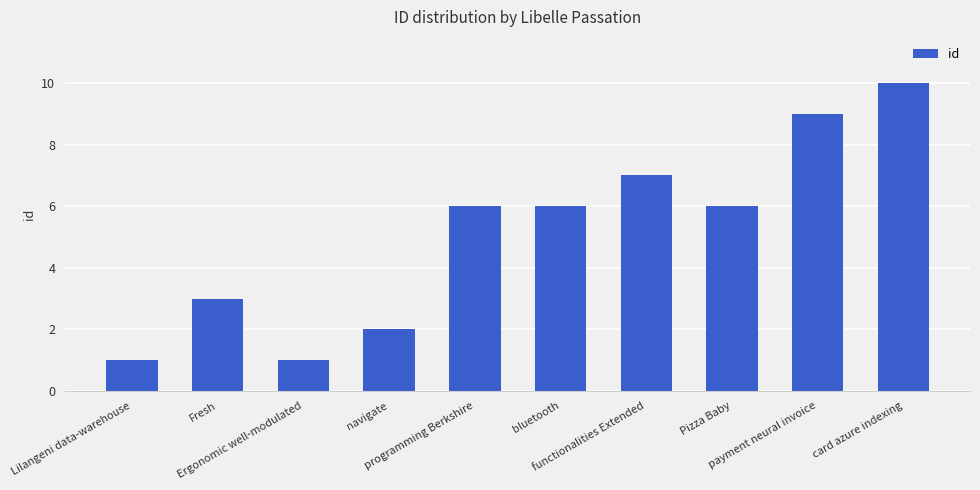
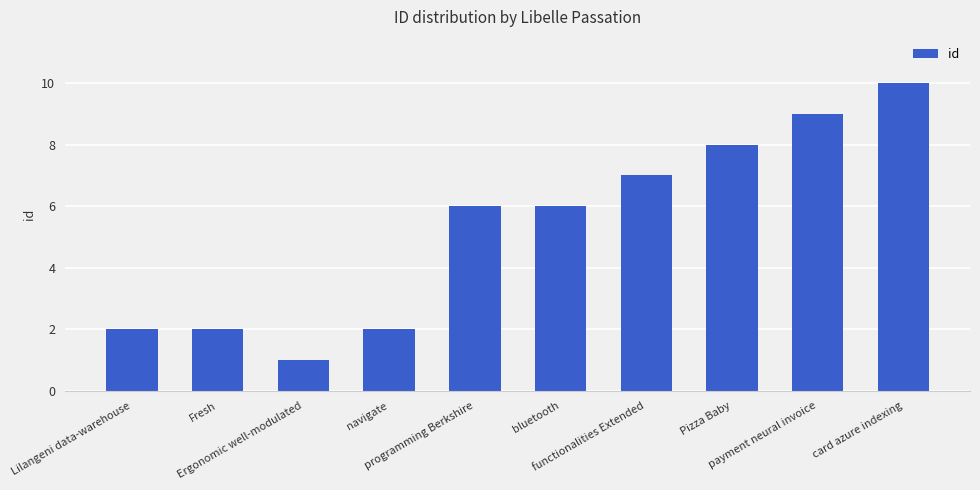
Lilangeni data-warehouse: 1 -> 2
Fresh: 3 -> 2
Pizza Baby: 6 -> 8
